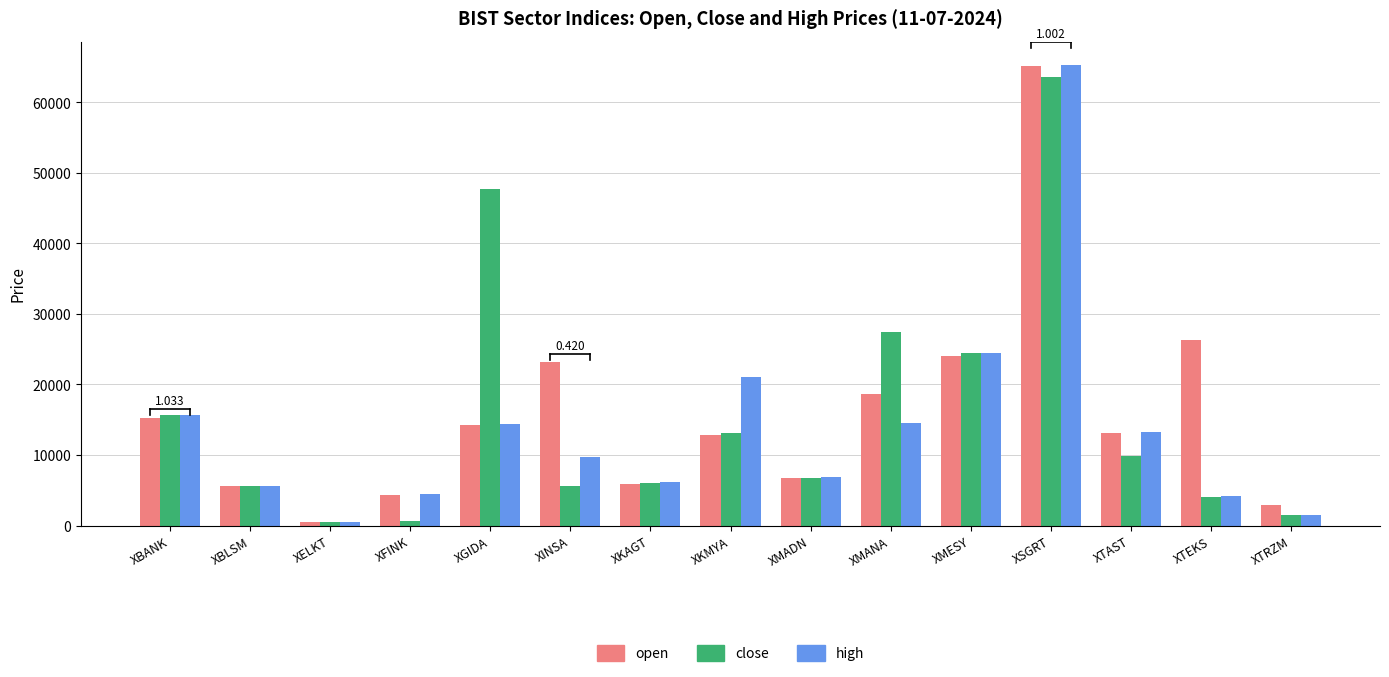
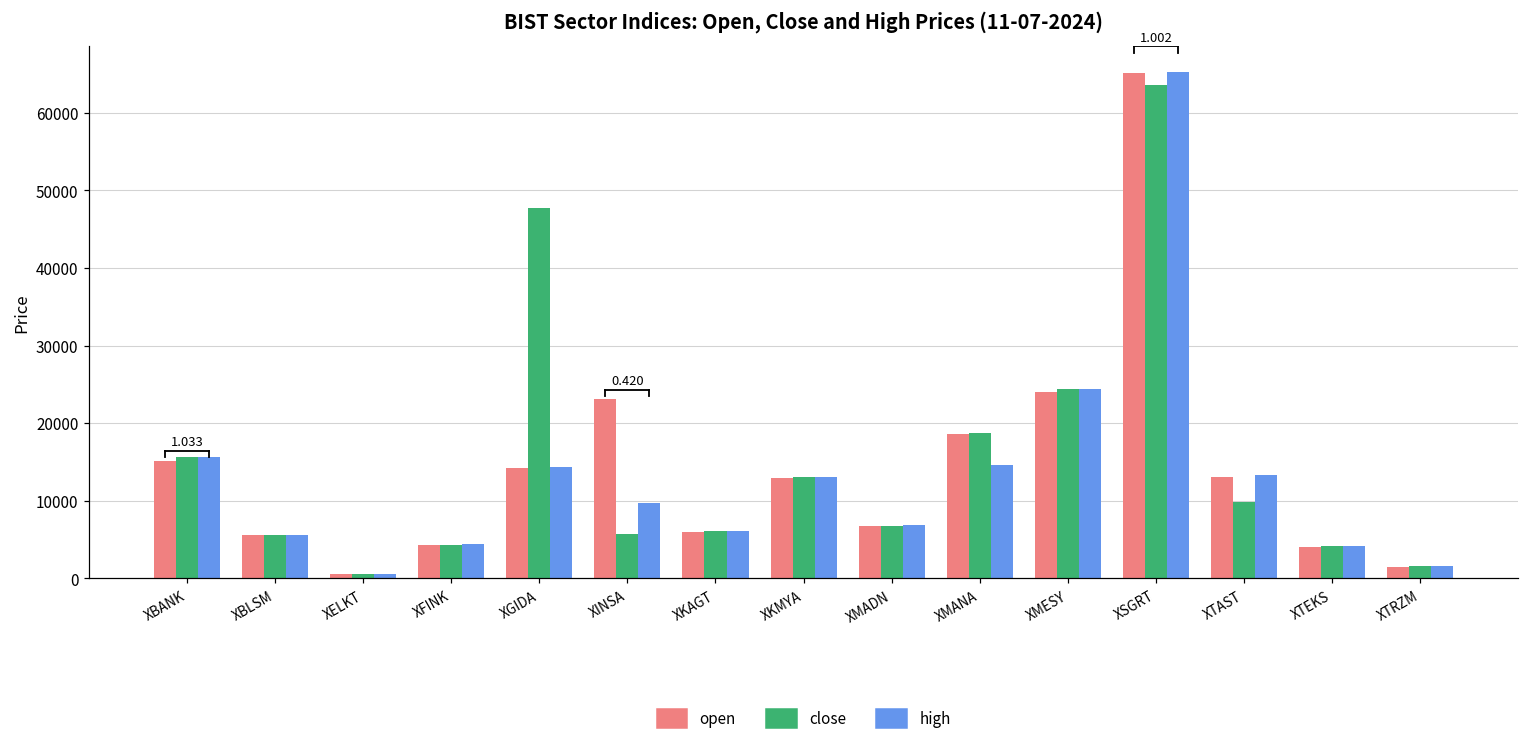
close, XFINK: 1000 -> 4000
high, XKMYA: 21000 -> 13000
close, XMANA: 27000 -> 19000
open, XTEKS: 26000 -> 4000
open, XTRZM: 3000 -> 2000
